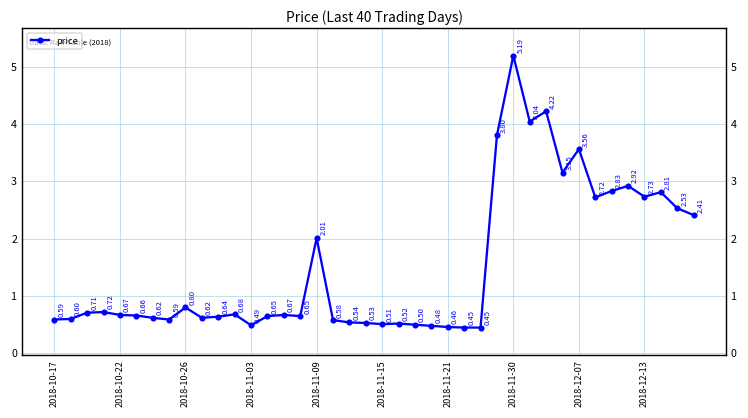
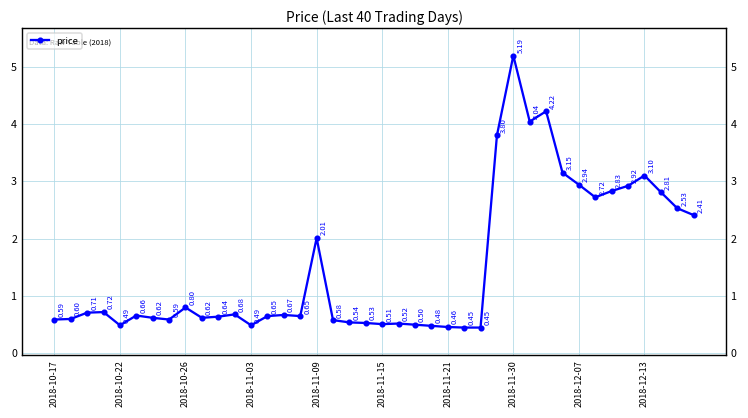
2018-10-22: 0.67 -> 0.49
2018-12-07: 3.56 -> 2.94
2018-12-13: 2.73 -> 3.10
